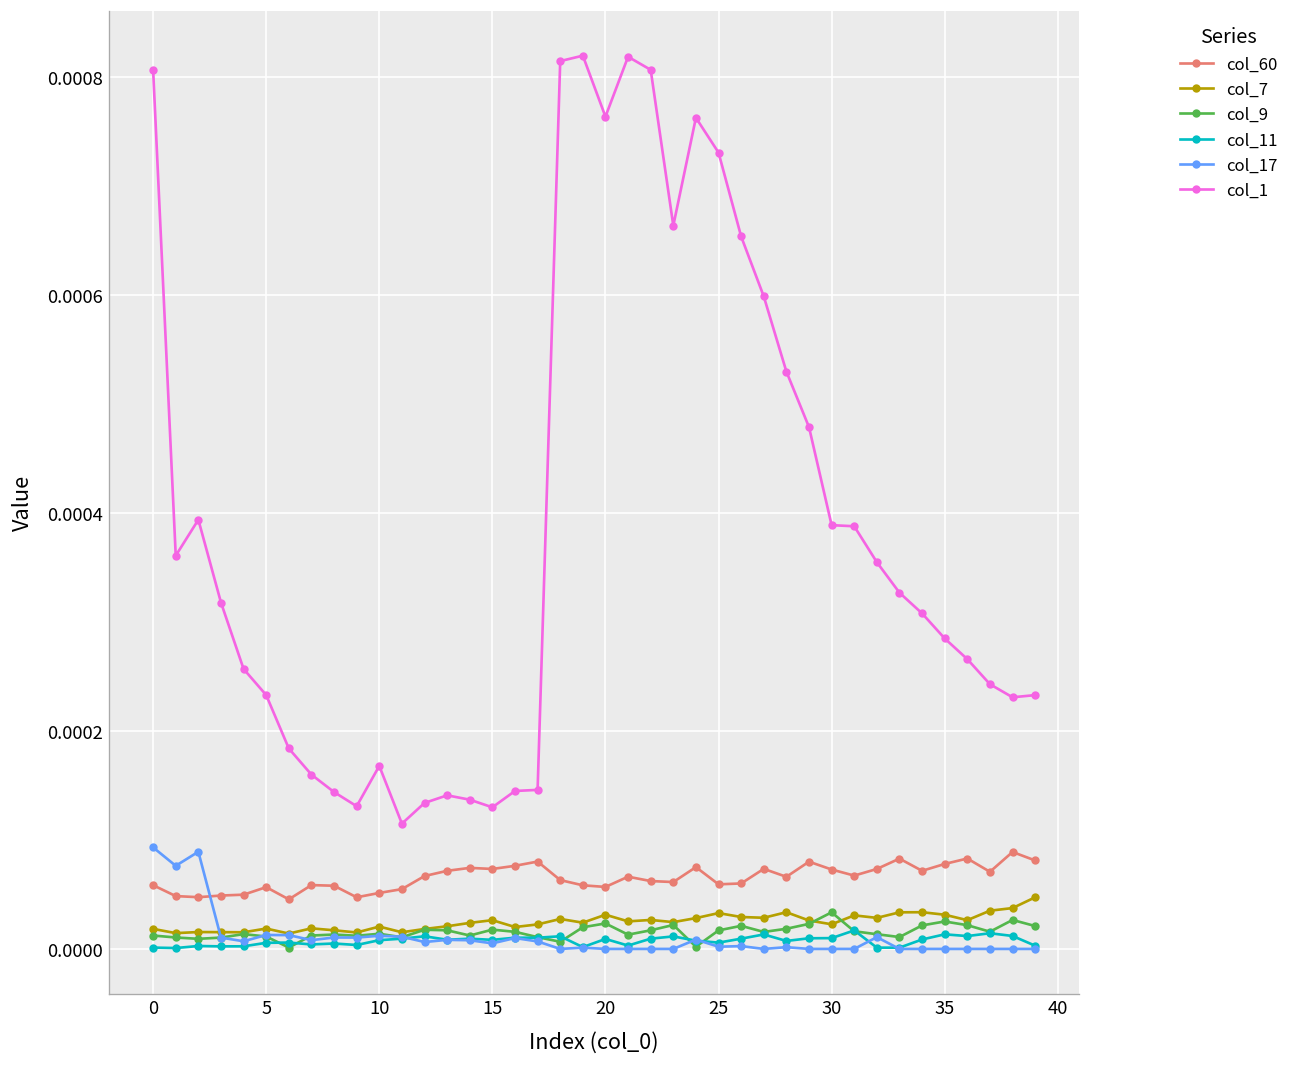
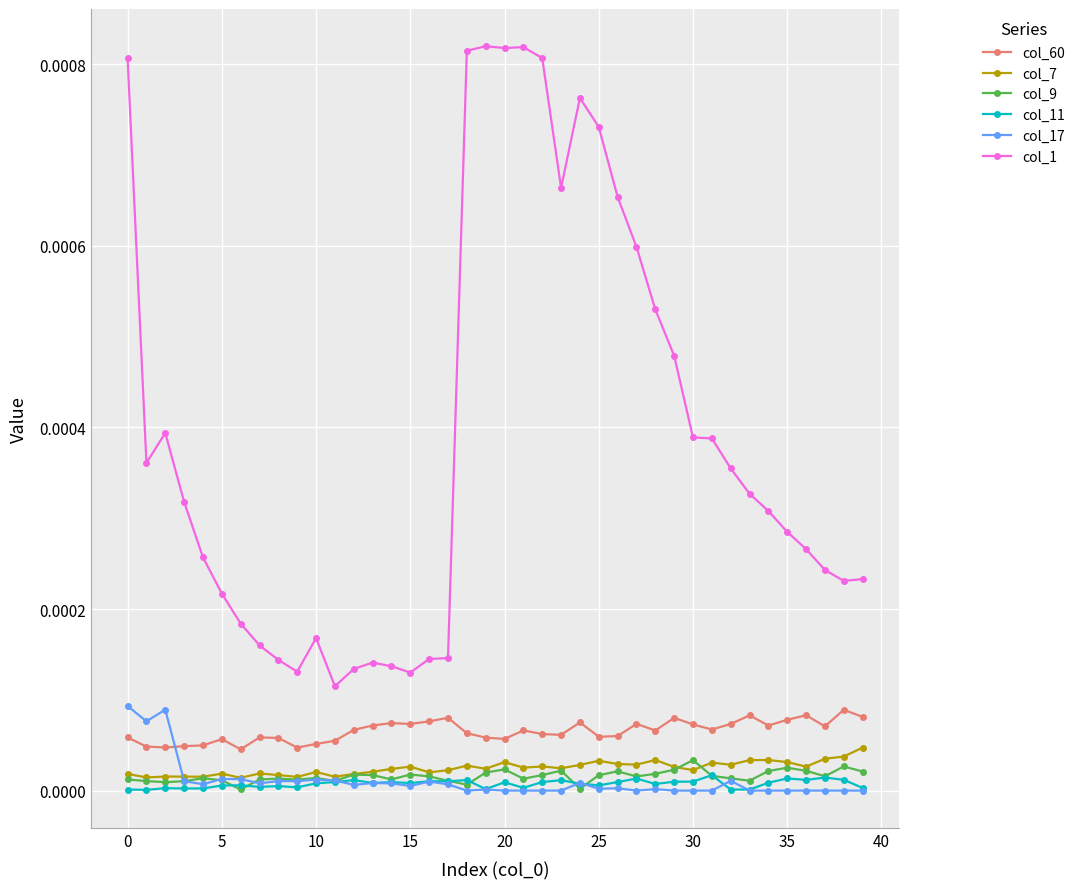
col_1, 5: 0.00023 -> 0.00022
col_1, 20: 0.00076 -> 0.00082
